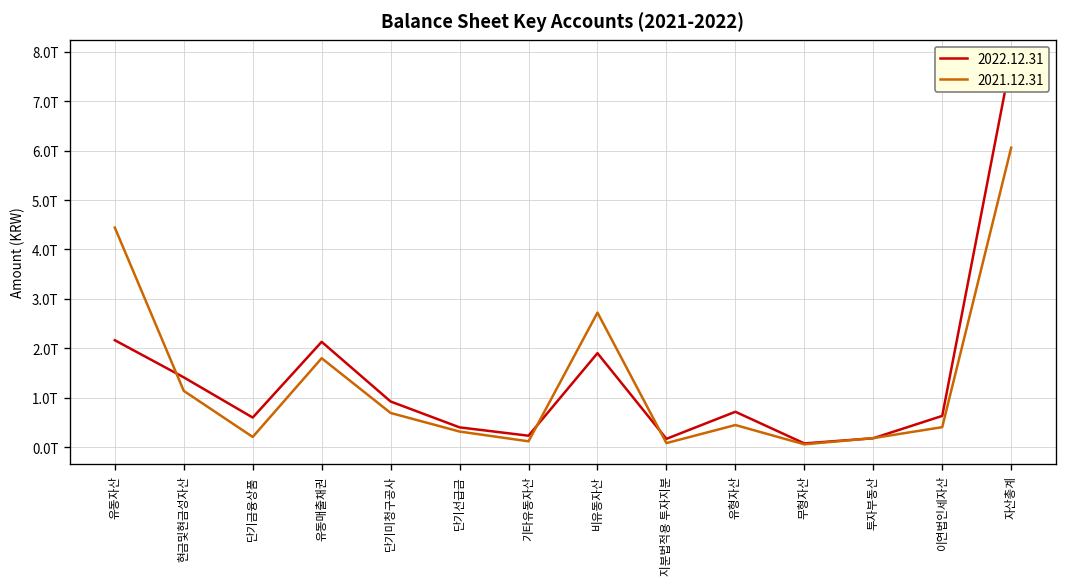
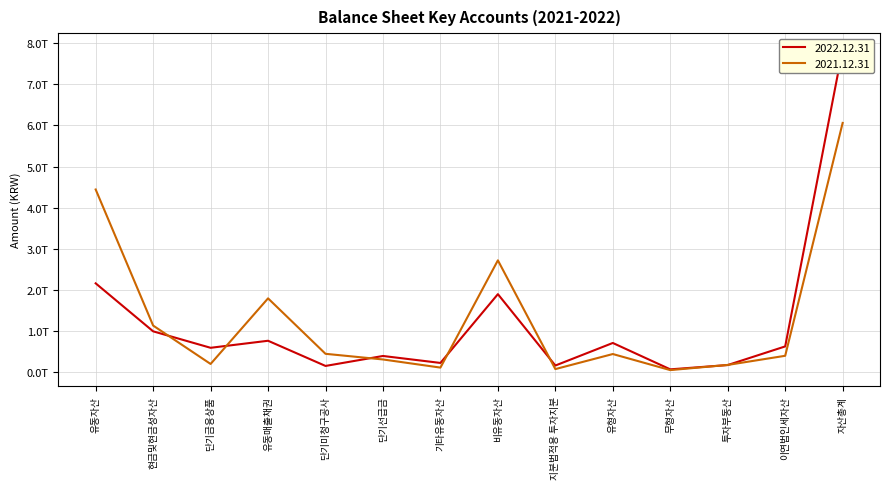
2022.12.31, 현금및현금성자산: 1.4T -> 1.0T
2022.12.31, 유동매출채권: 2.1T -> 0.8T
2022.12.31, 단기미청구공사: 0.9T -> 0.2T
2021.12.31, 단기미청구공사: 0.7T -> 0.5T
